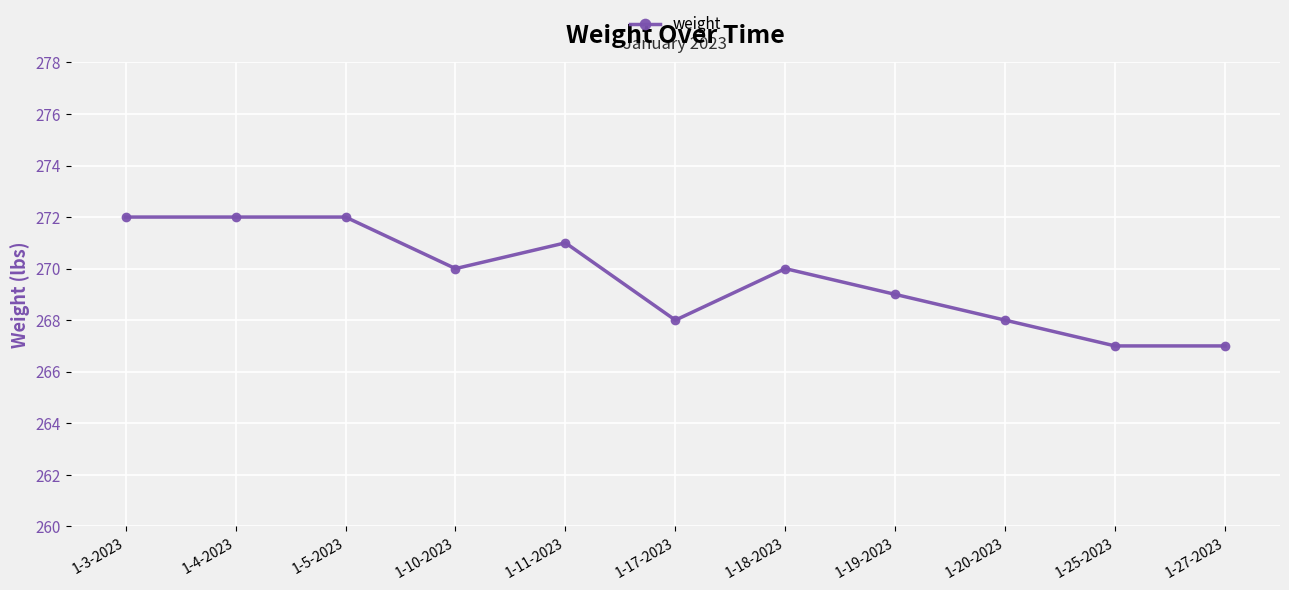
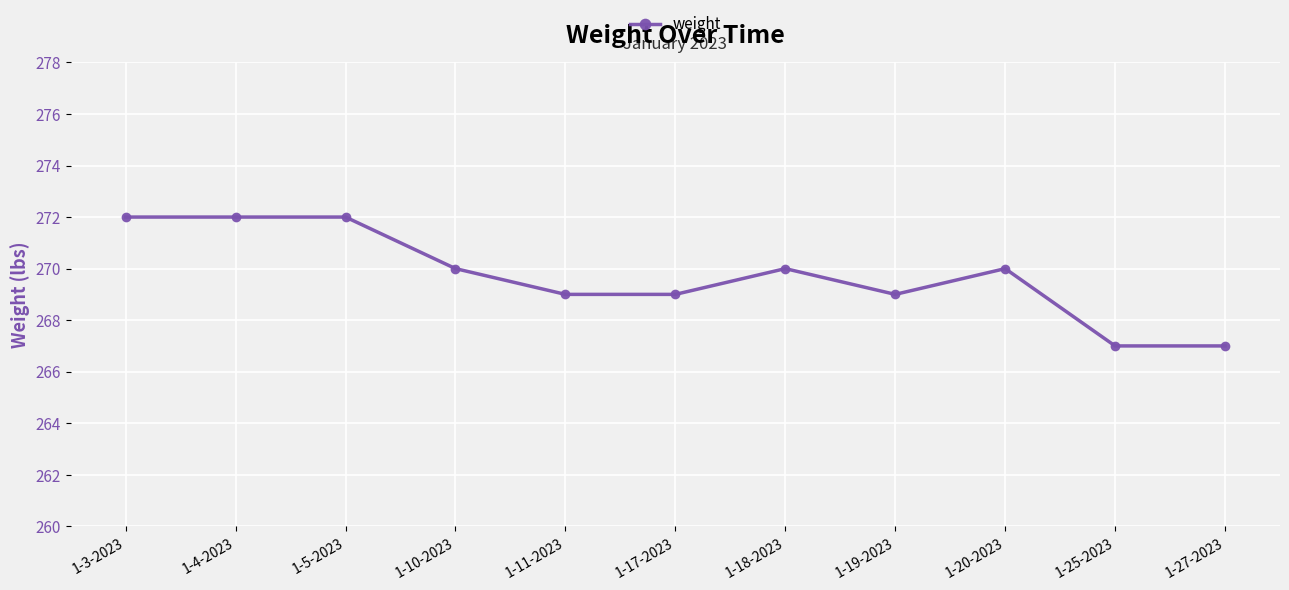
1-11-2023: 271 -> 269
1-17-2023: 268 -> 269
1-20-2023: 268 -> 270
